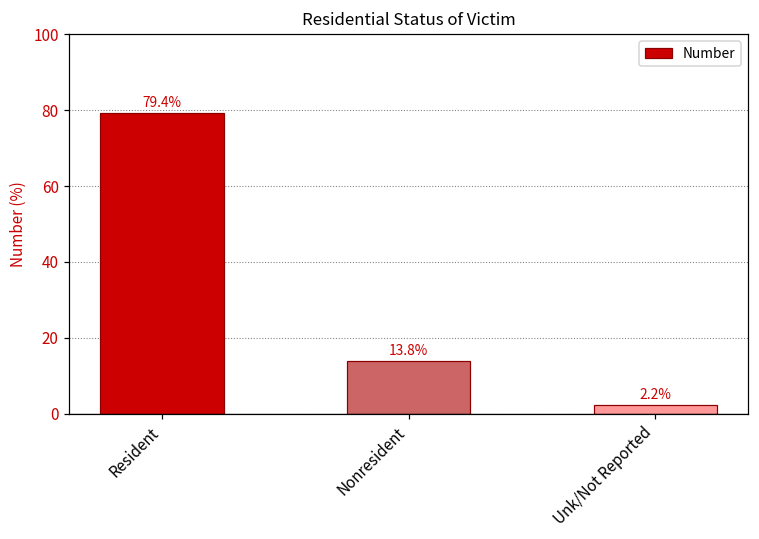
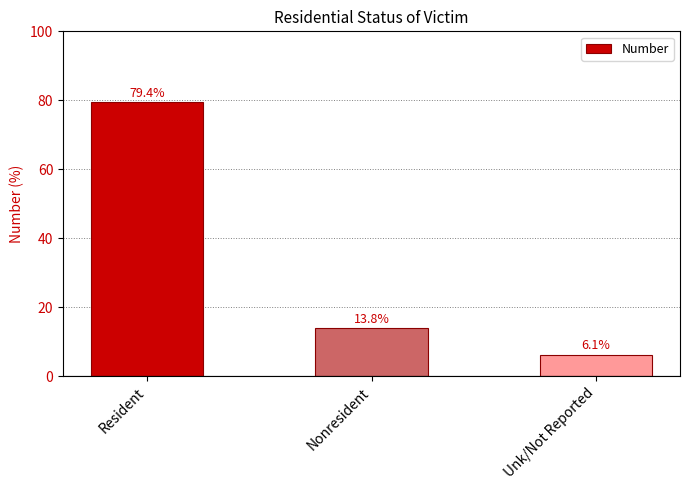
Unk/Not Reported: 2.2% -> 6.1%
